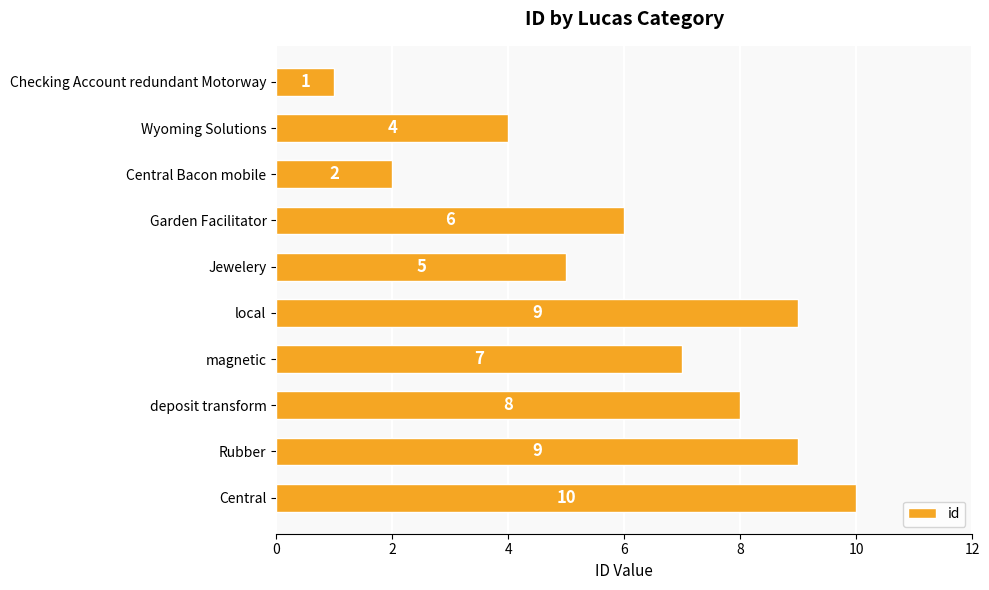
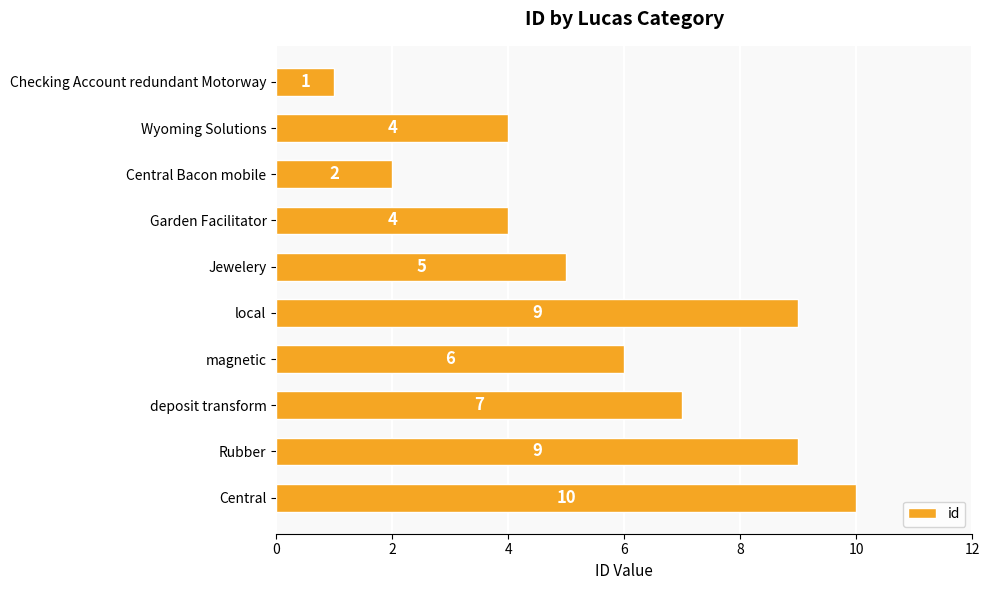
Garden Facilitator: 6 -> 4
magnetic: 7 -> 6
deposit transform: 8 -> 7
